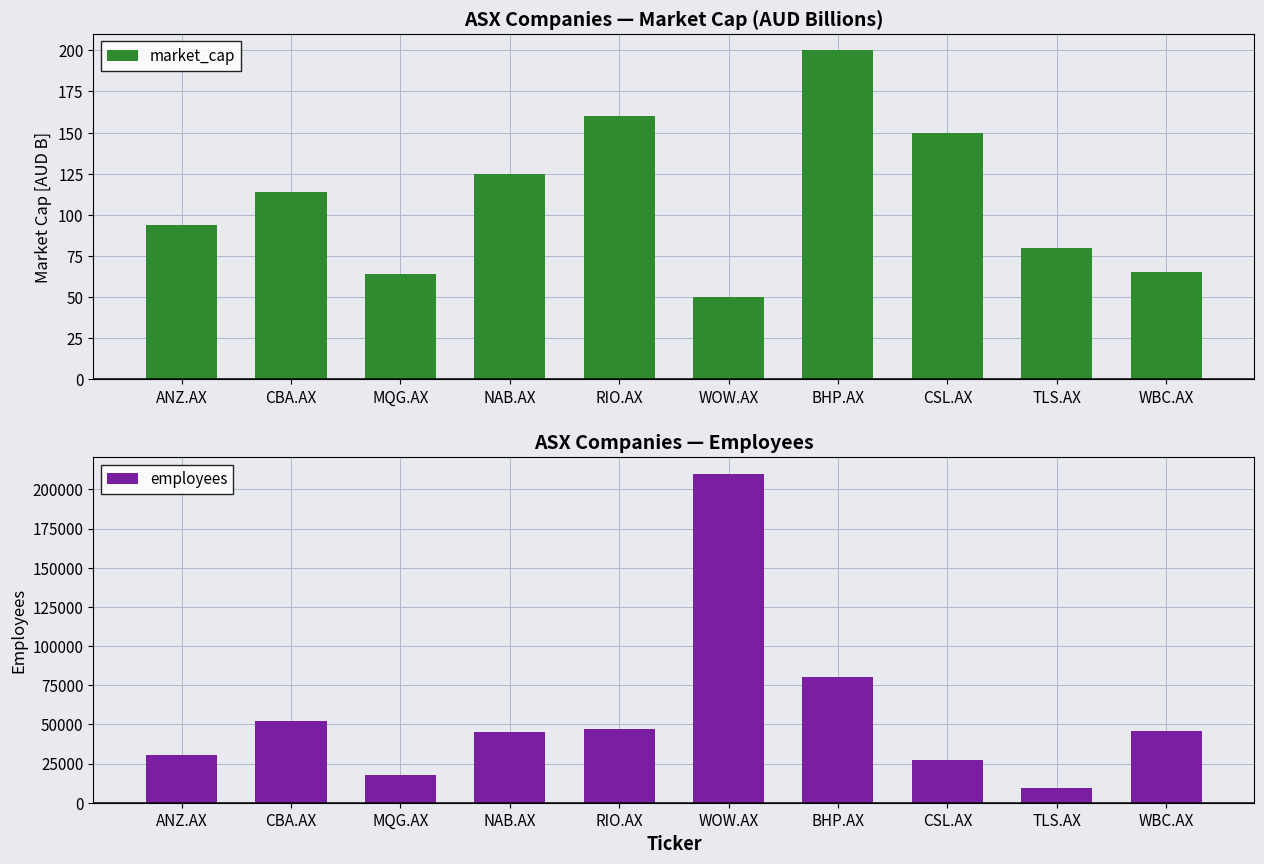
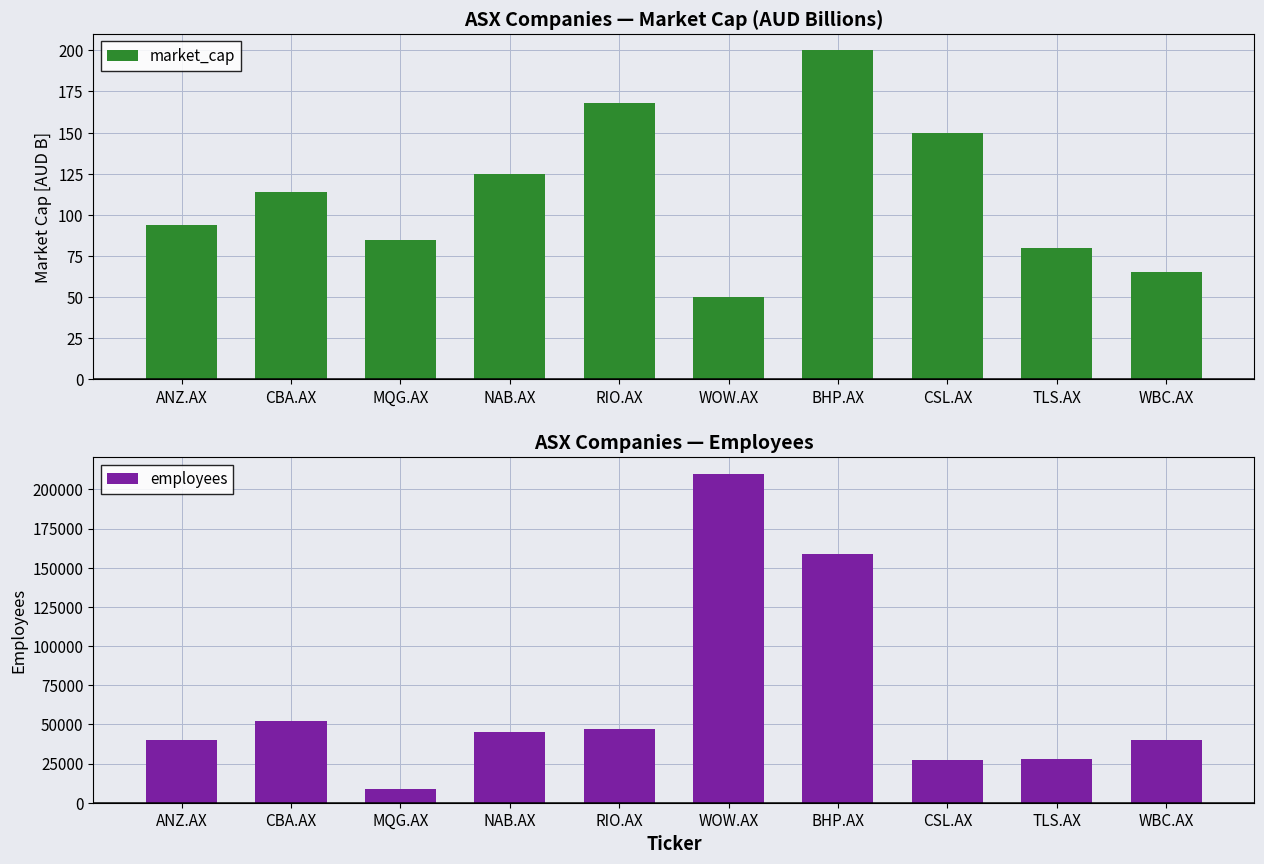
ASX Companies — Market Cap (AUD Billions), MQG.AX: 64 -> 85
ASX Companies — Market Cap (AUD Billions), RIO.AX: 160 -> 168
ASX Companies — Employees, ANZ.AX: 30000 -> 40000
ASX Companies — Employees, MQG.AX: 18000 -> 9000
ASX Companies — Employees, BHP.AX: 80000 -> 159000
ASX Companies — Employees, TLS.AX: 10000 -> 28000
ASX Companies — Employees, WBC.AX: 46000 -> 40000
